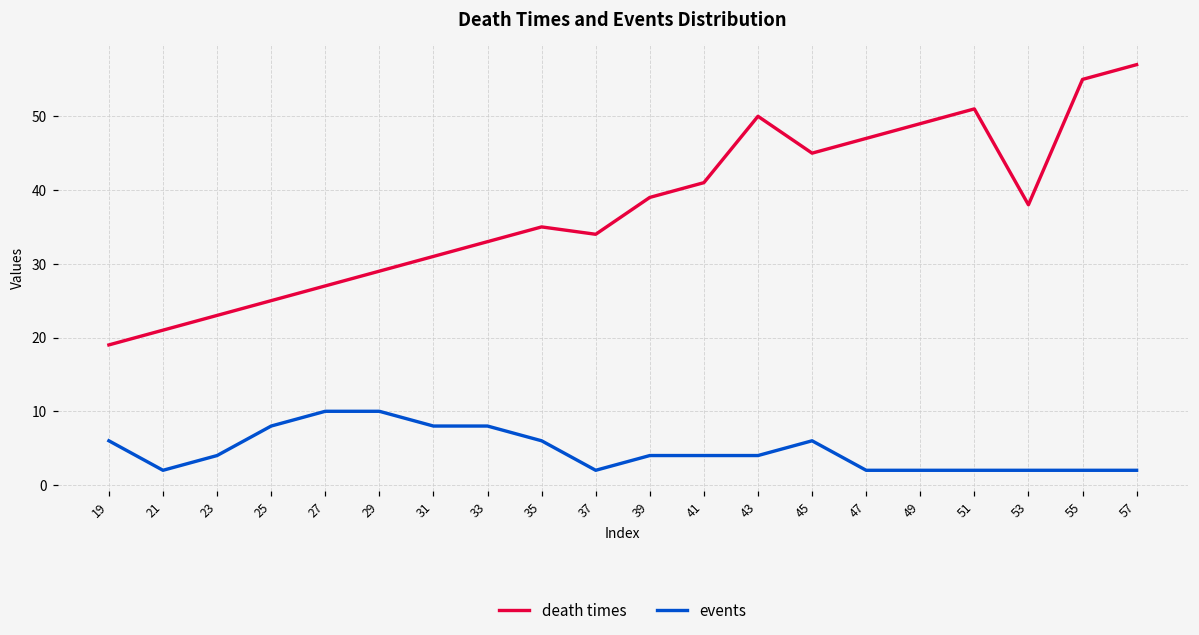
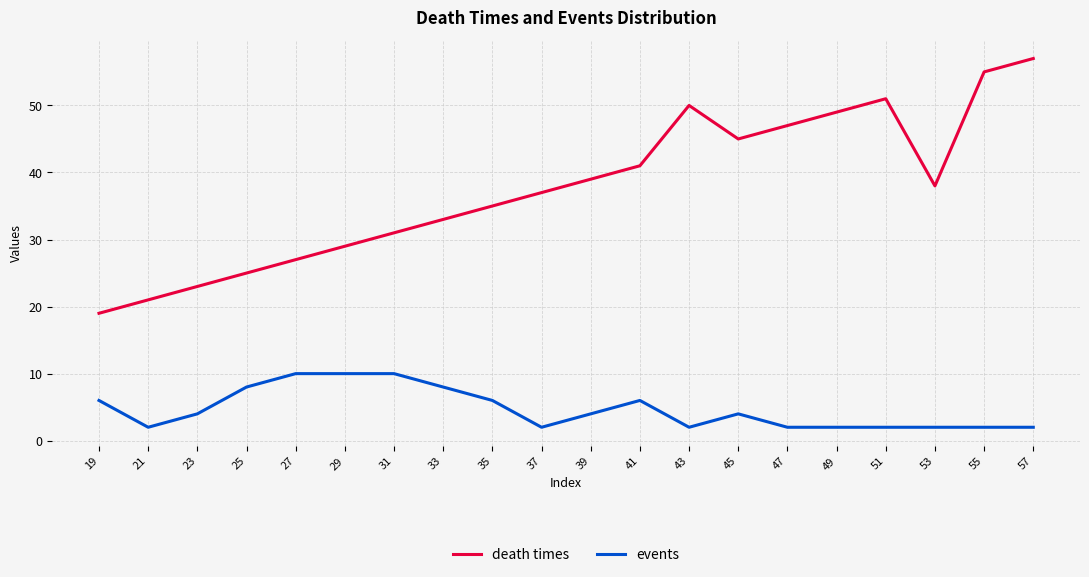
events, 31: 8 -> 10
death times, 37: 34 -> 37
events, 41: 4 -> 6
events, 43: 4 -> 2
events, 45: 6 -> 4
